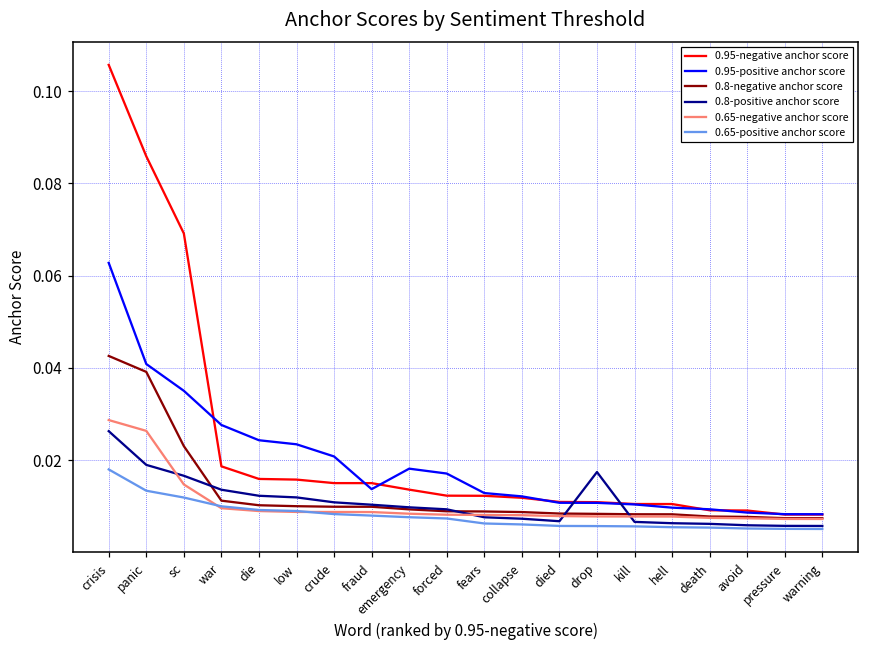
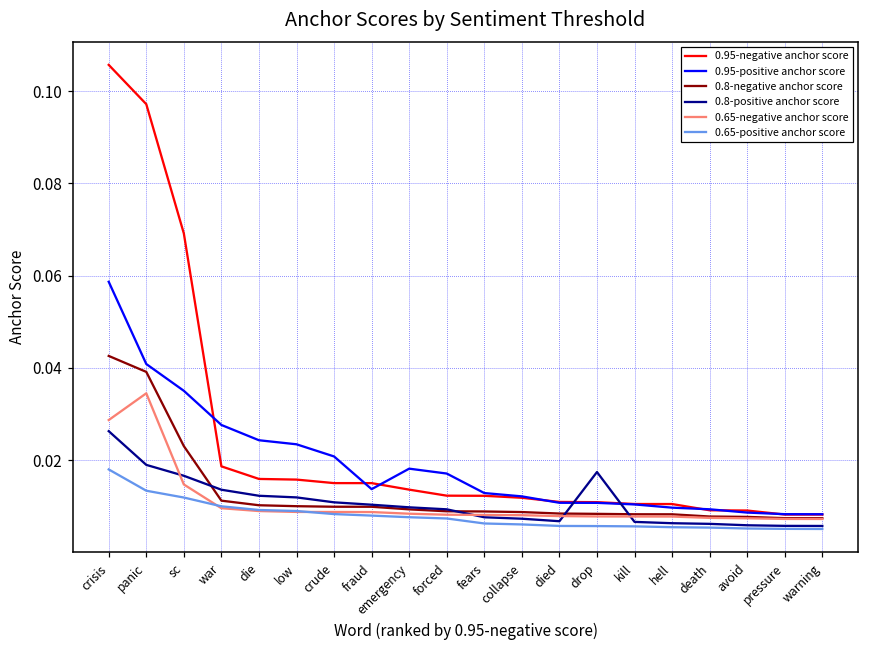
0.95-positive anchor score, crisis: 0.063 -> 0.059
0.95-negative anchor score, panic: 0.086 -> 0.097
0.65-negative anchor score, panic: 0.026 -> 0.034
